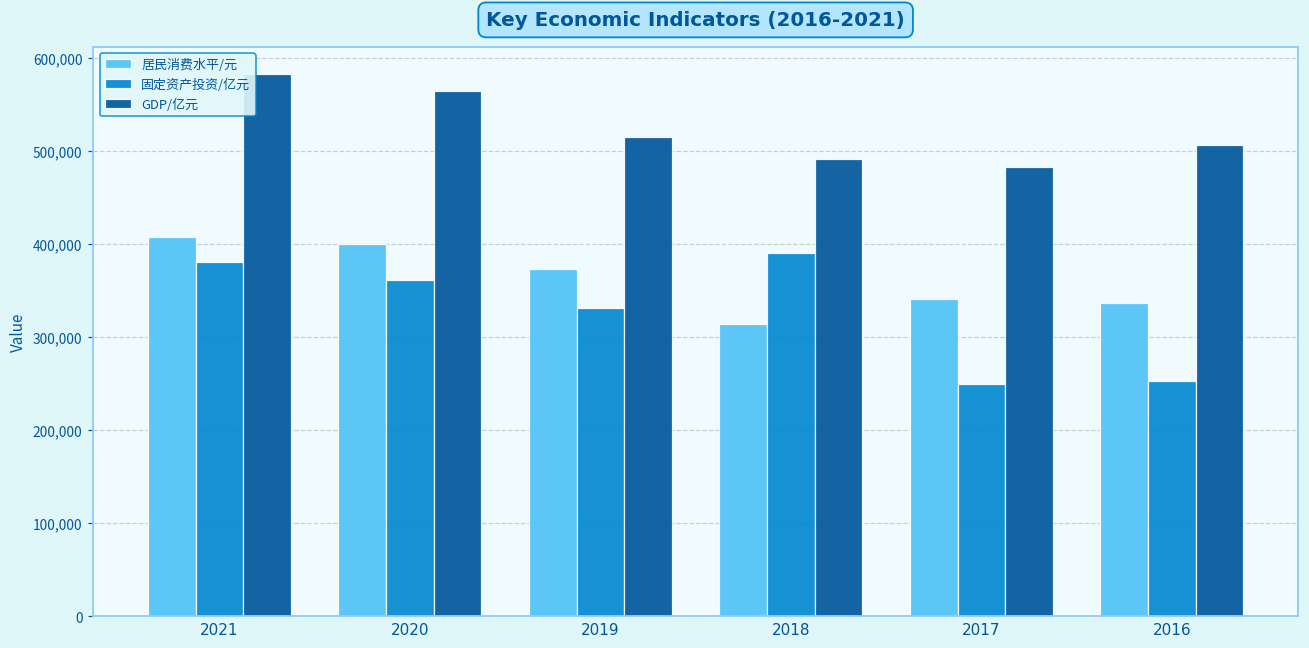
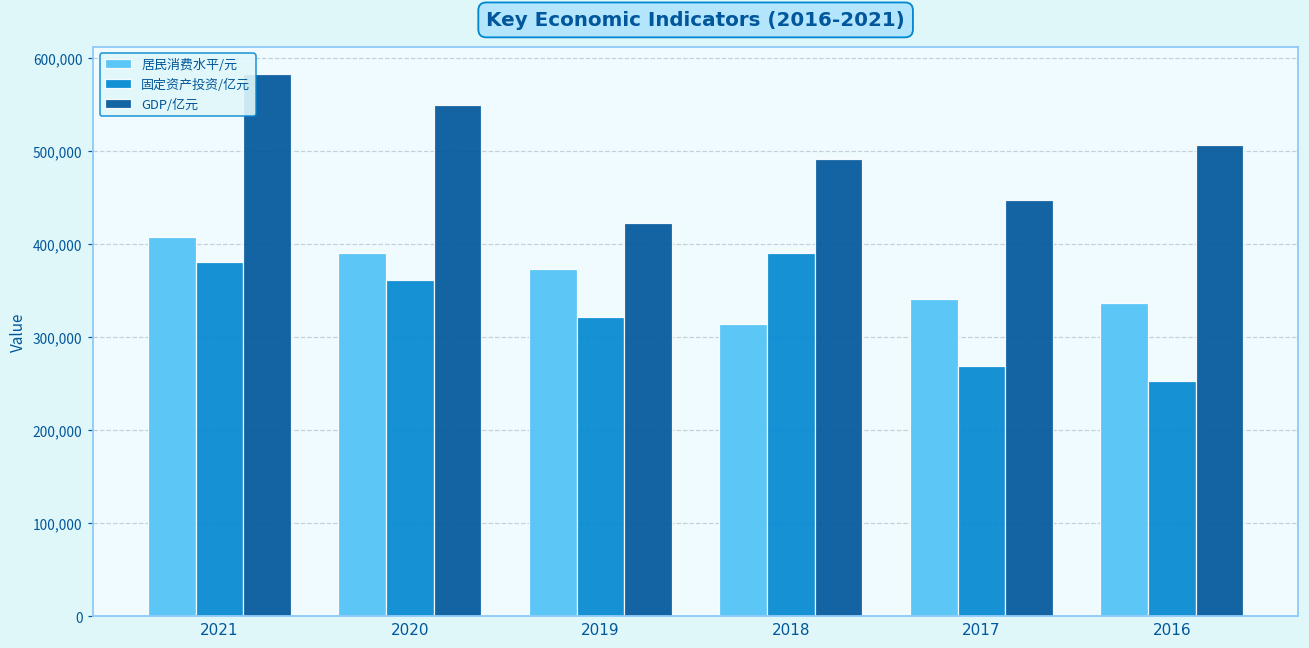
居民消费水平/元, 2020: 400,000 -> 390,000
GDP/亿元, 2020: 560,000 -> 550,000
固定资产投资/亿元, 2019: 330,000 -> 320,000
GDP/亿元, 2019: 510,000 -> 420,000
固定资产投资/亿元, 2017: 250,000 -> 270,000
GDP/亿元, 2017: 480,000 -> 450,000
